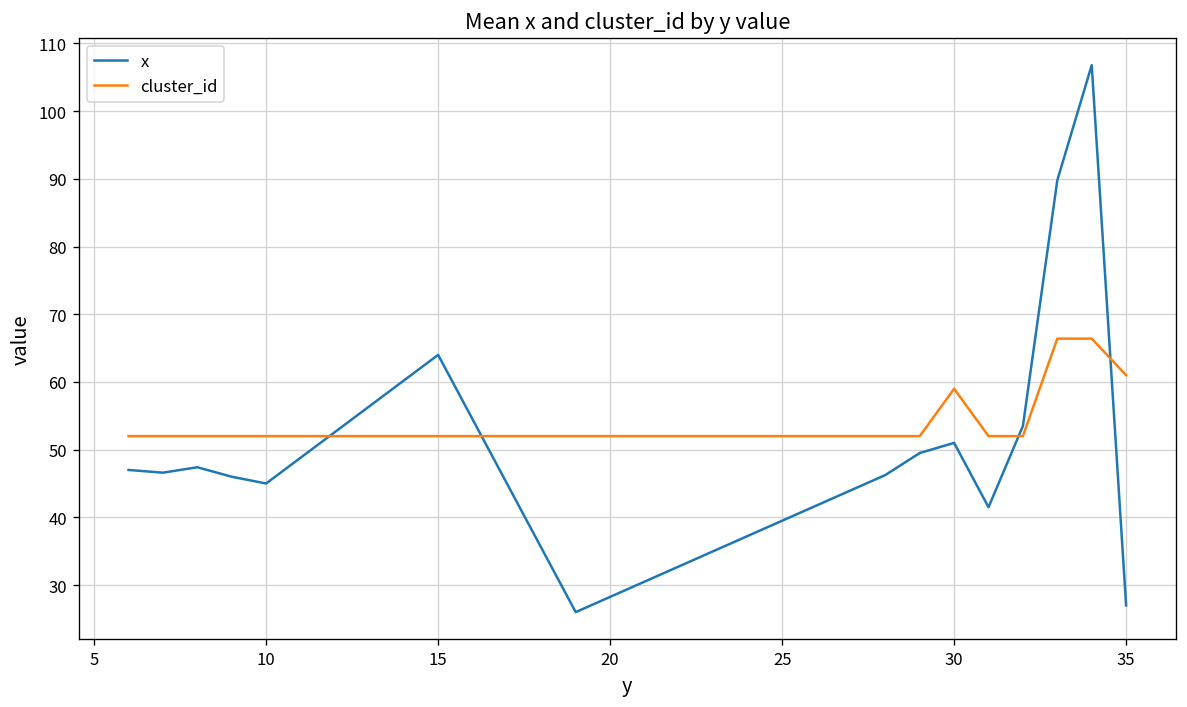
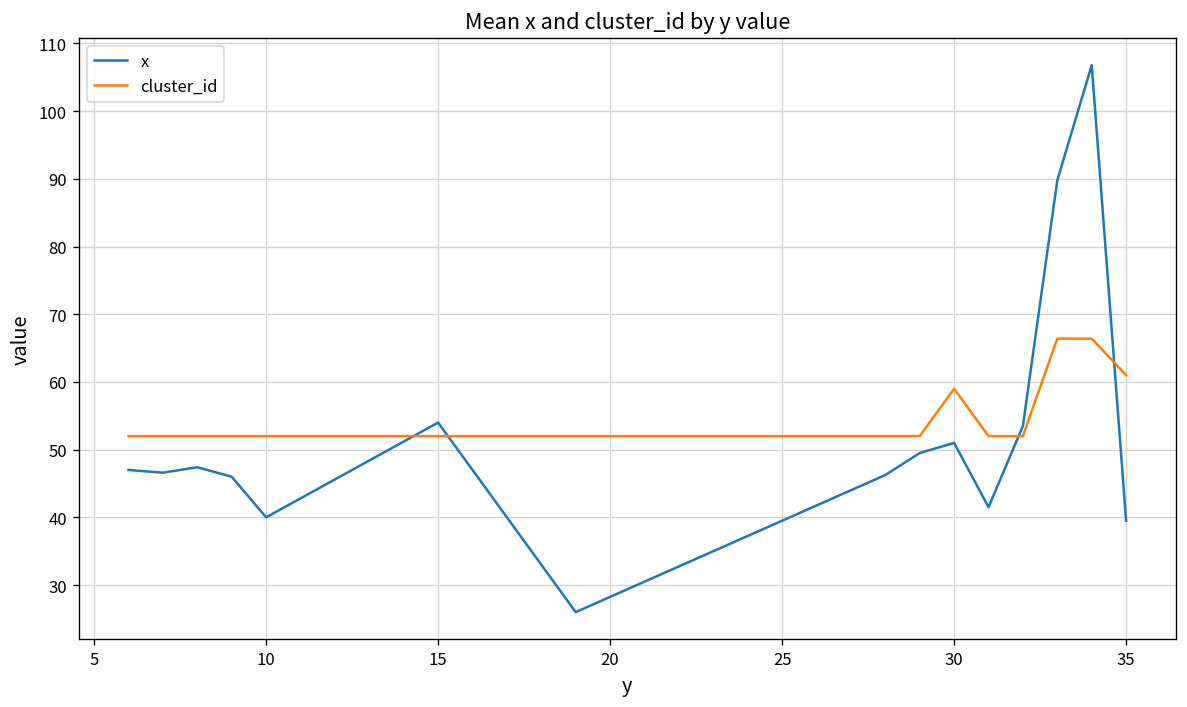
x, 10: 45 -> 40
x, 15: 64 -> 54
x, 35: 27 -> 40
